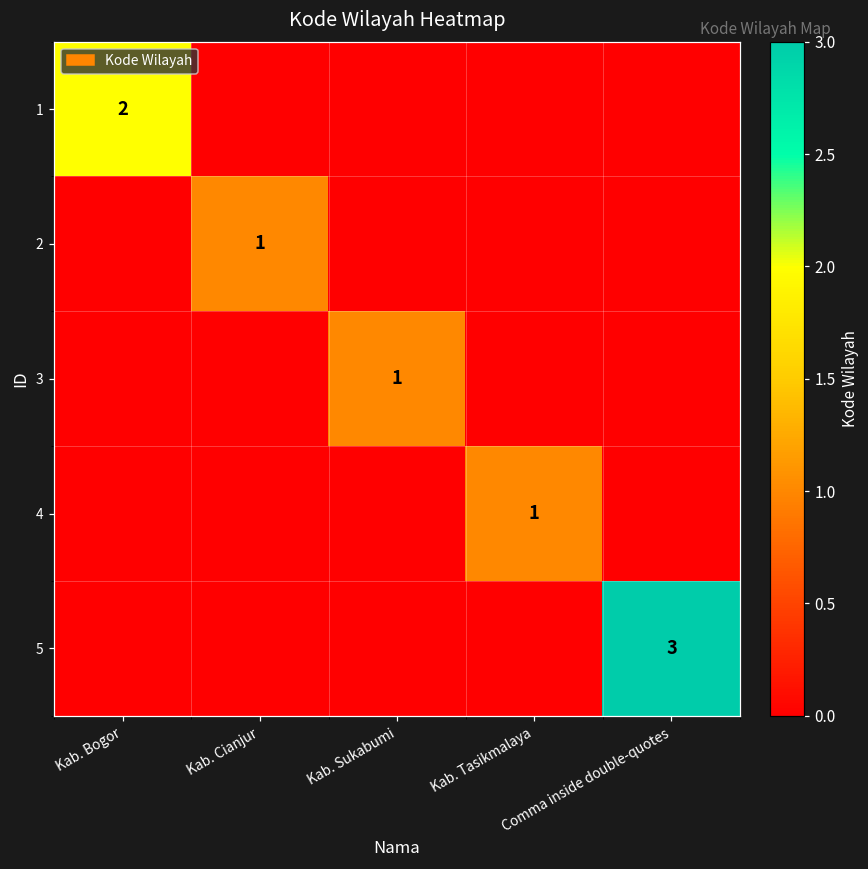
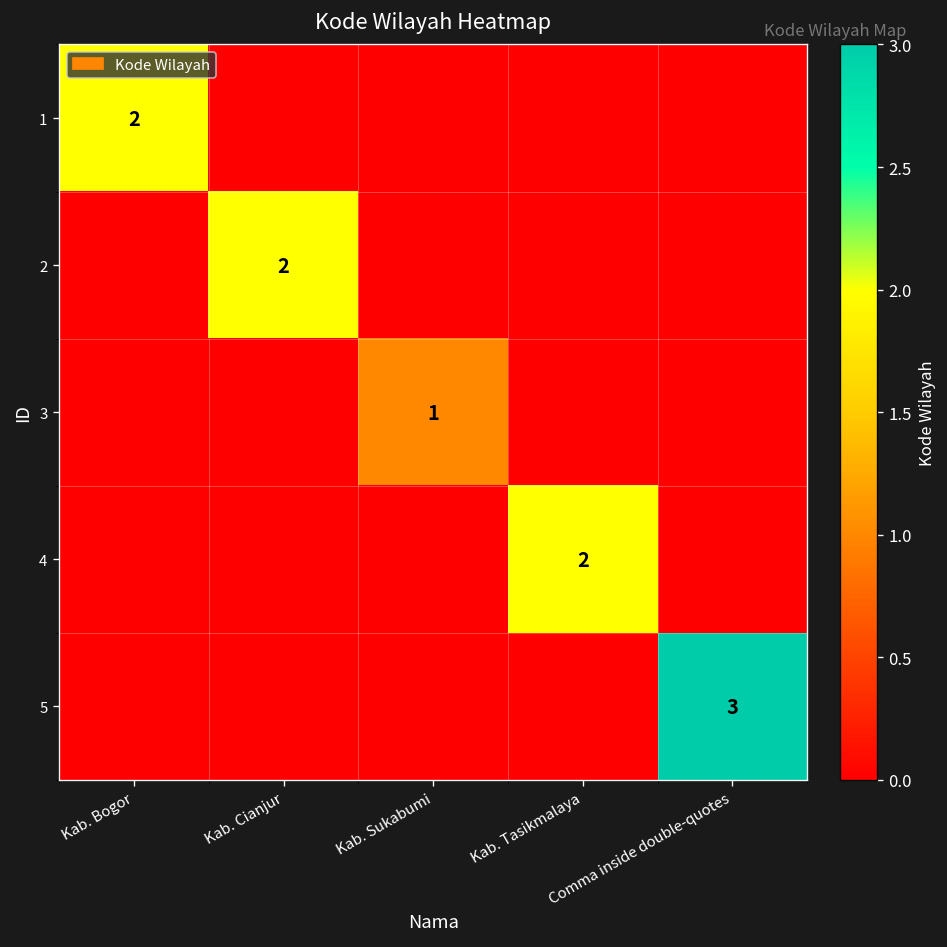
2, Kab. Cianjur: 1 -> 2
4, Kab. Tasikmalaya: 1 -> 2
